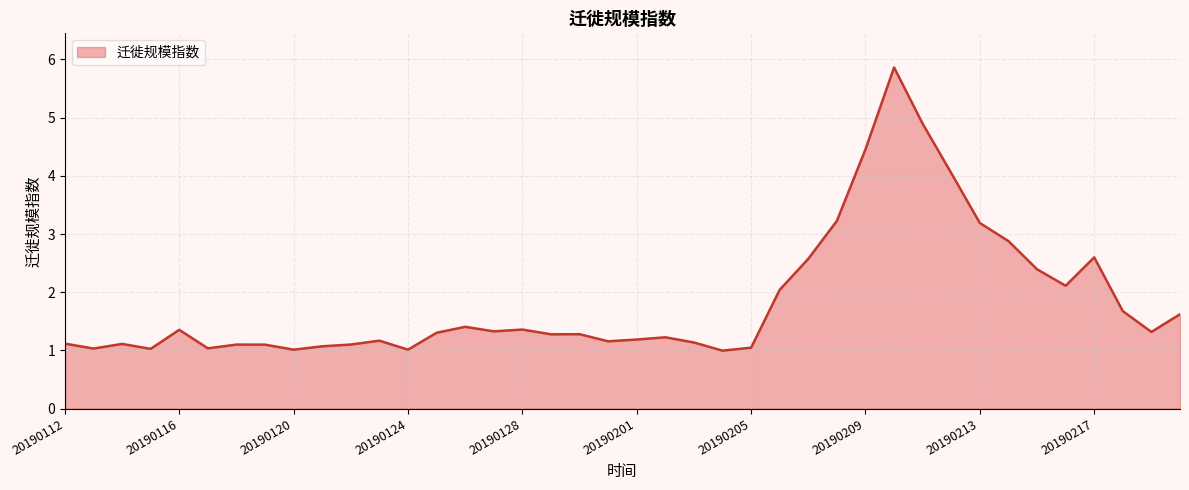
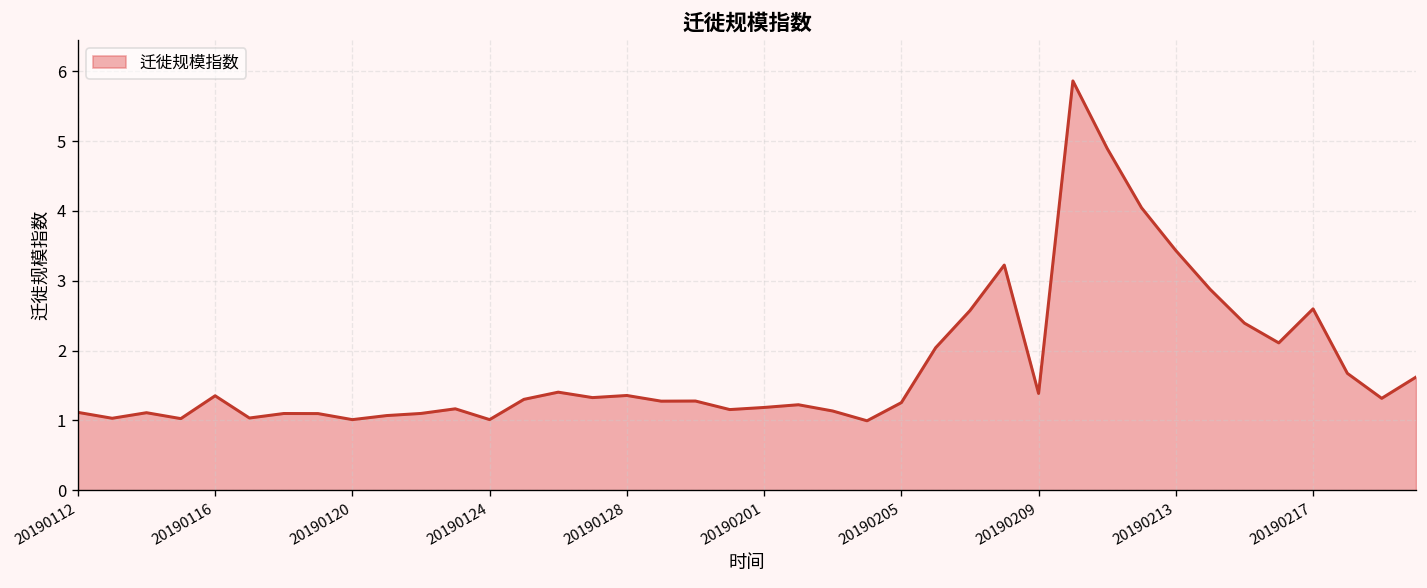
20190205: 1.0 -> 1.3
20190209: 4.5 -> 1.4
20190213: 3.2 -> 3.4
